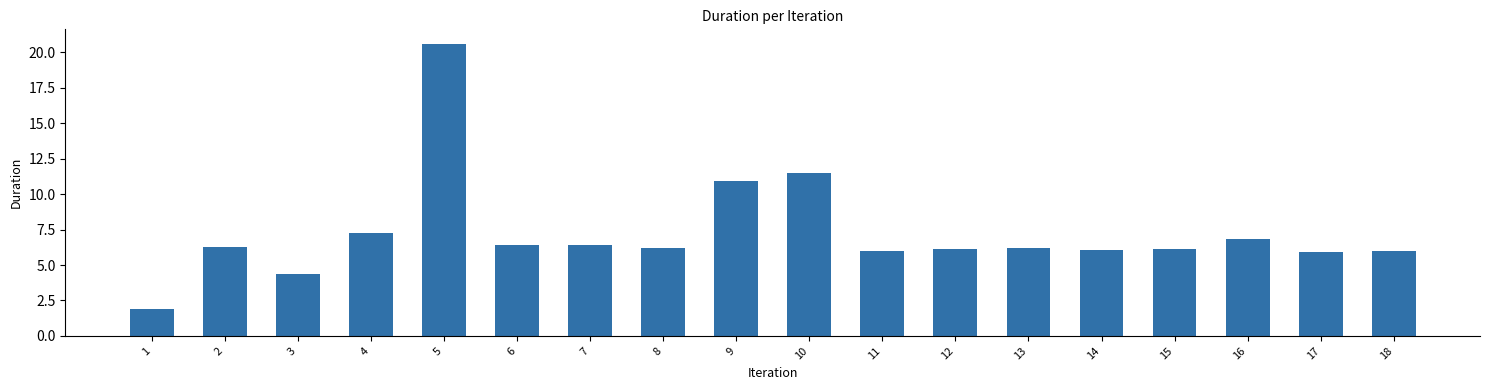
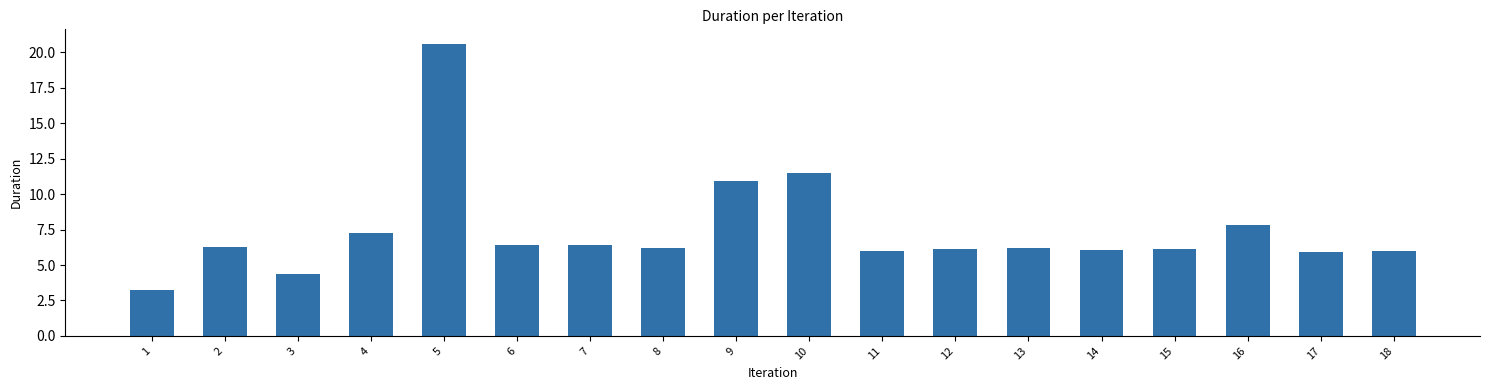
1: 1.9 -> 3.3
16: 6.8 -> 7.8
